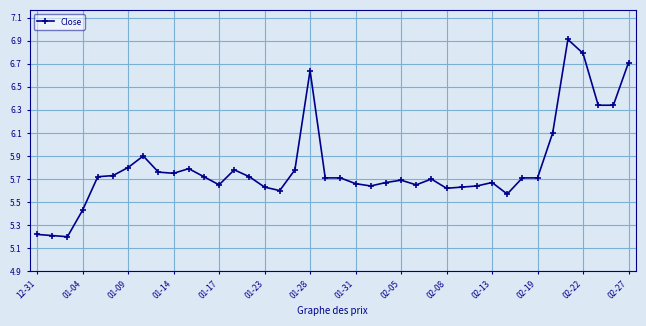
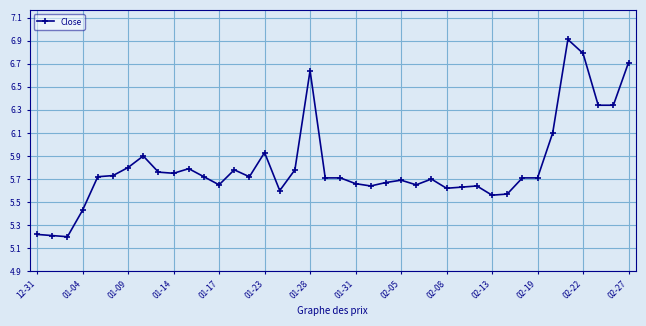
01-23: 5.63 -> 5.93
02-13: 5.67 -> 5.56
